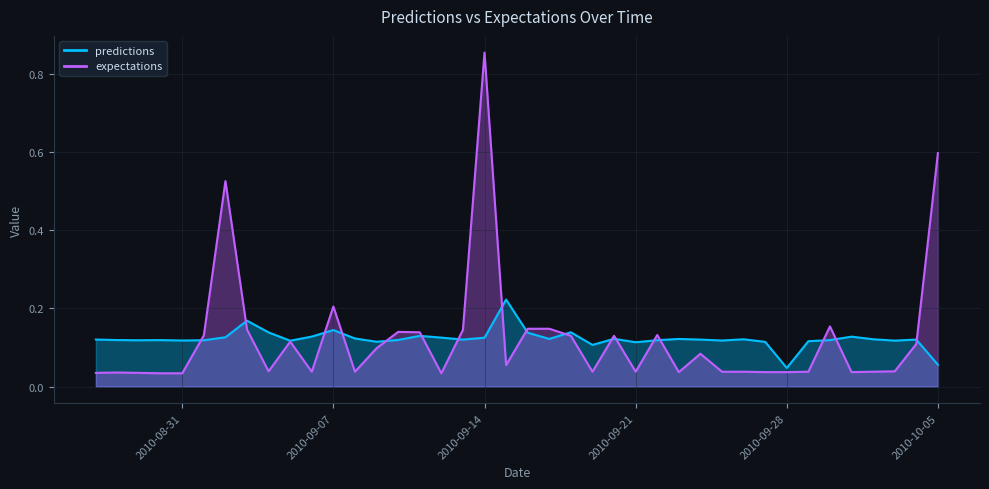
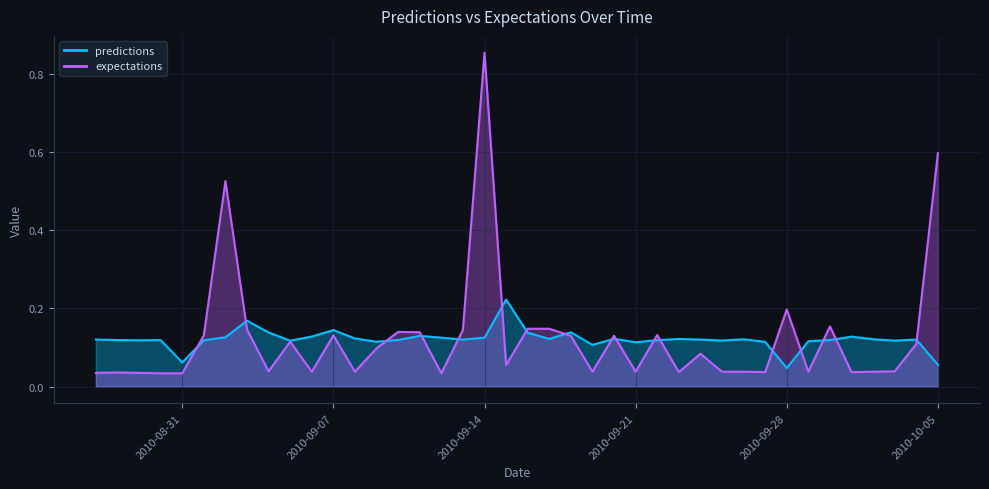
predictions, 2010-08-31: 0.12 -> 0.06
expectations, 2010-09-07: 0.20 -> 0.13
expectations, 2010-09-28: 0.04 -> 0.20
